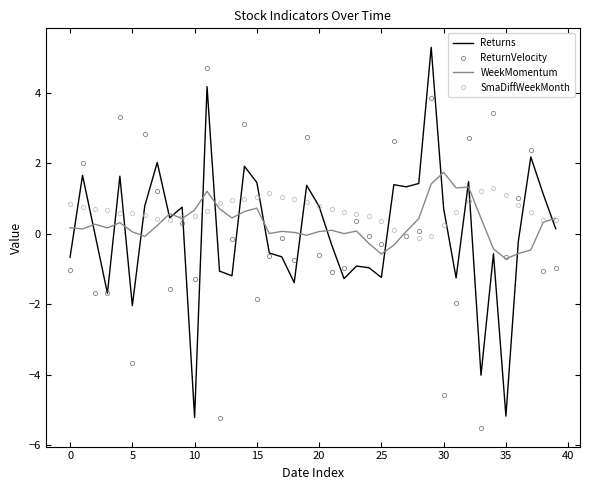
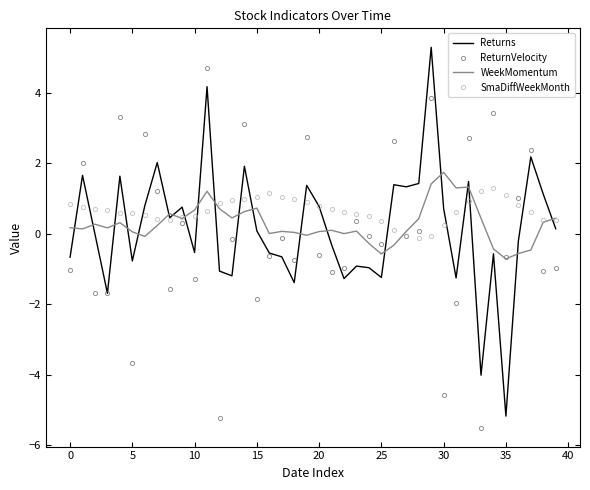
Returns, 5: -2.0 -> -0.8
Returns, 10: -5.2 -> -0.5
Returns, 15: 1.5 -> 0.1
